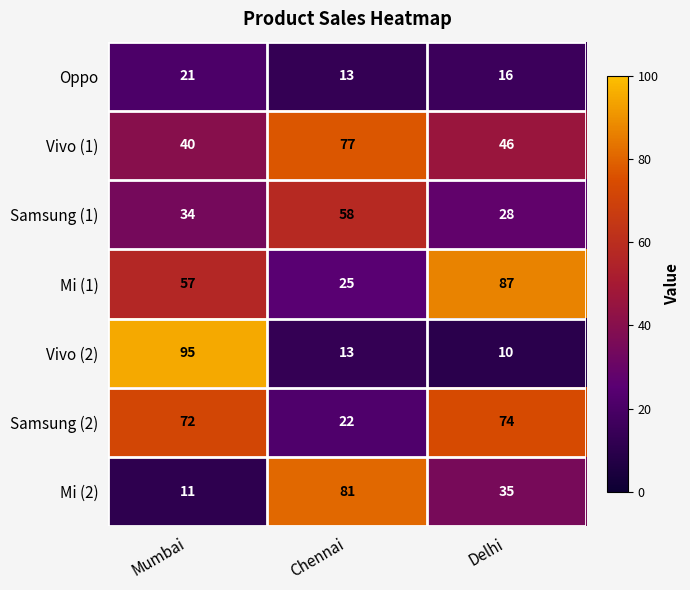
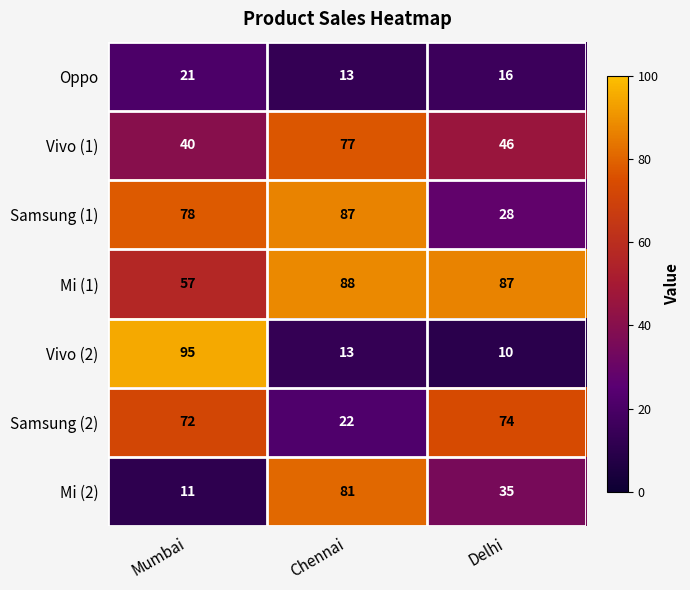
Samsung (1), Mumbai: 34 -> 78
Samsung (1), Chennai: 58 -> 87
Mi (1), Chennai: 25 -> 88
